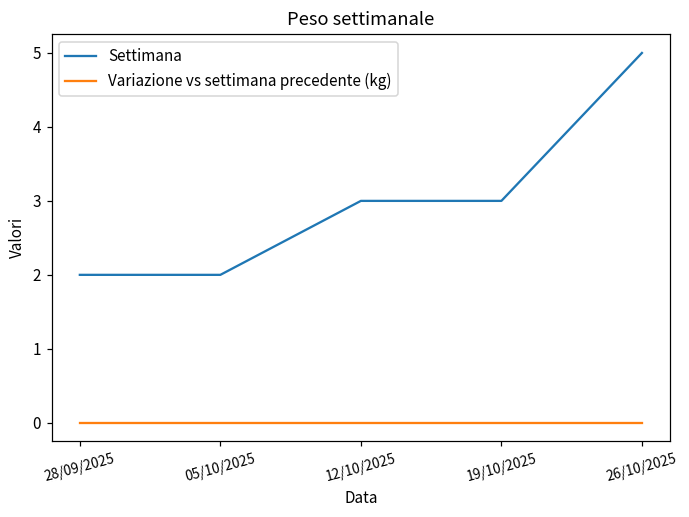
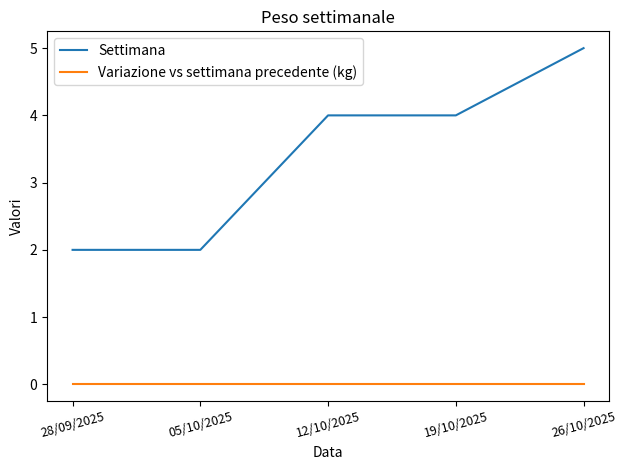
Settimana, 12/10/2025: 3 -> 4
Settimana, 19/10/2025: 3 -> 4
